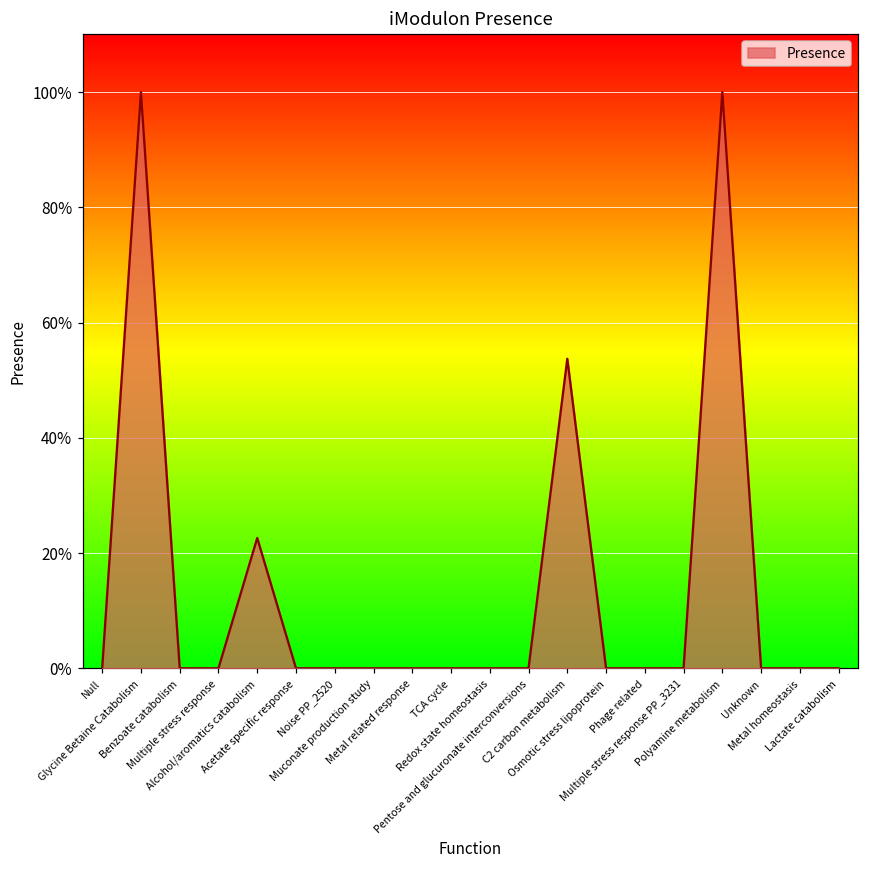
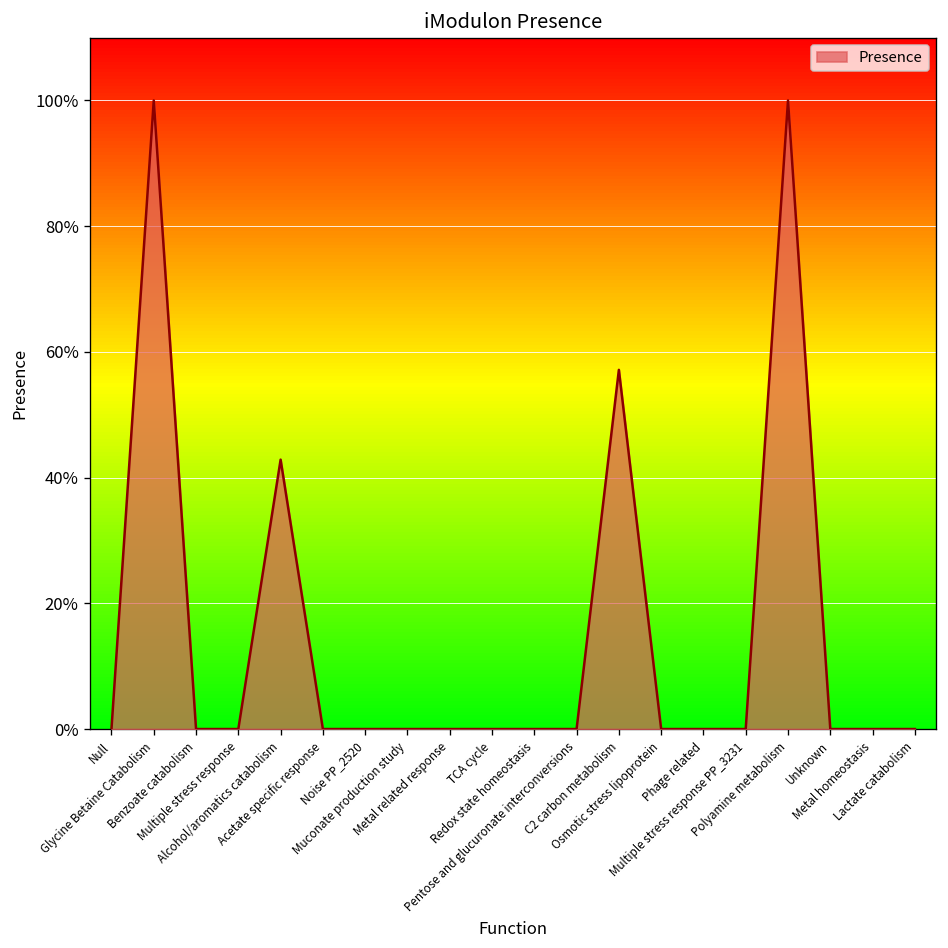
Alcohol/aromatics catabolism: 23% -> 43%
C2 carbon metabolism: 54% -> 57%
